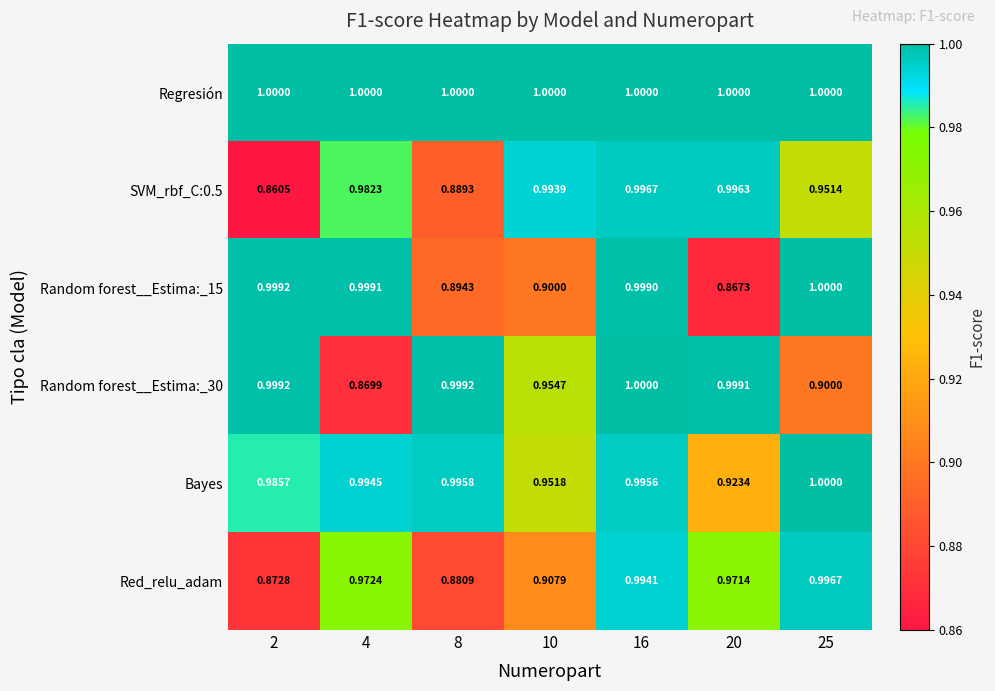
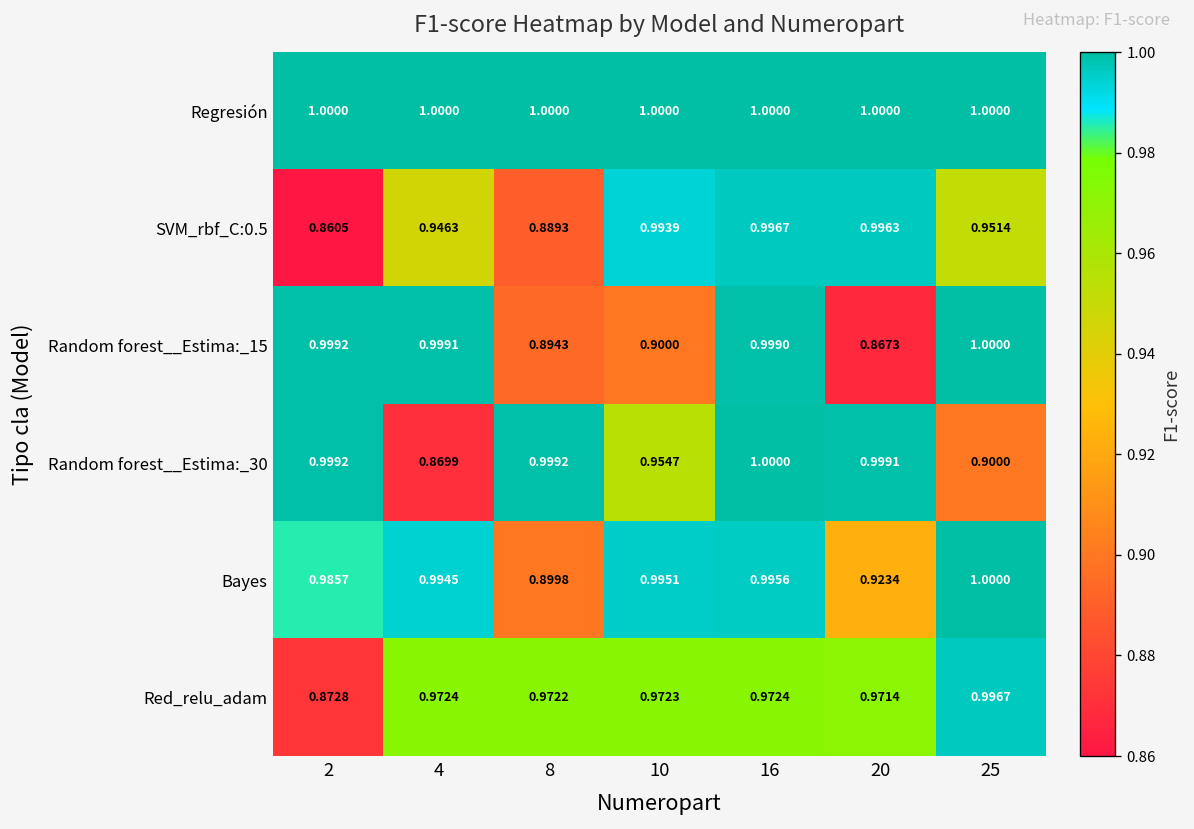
SVM_rbf_C:0.5, 4: 0.9823 -> 0.9463
Bayes, 8: 0.9958 -> 0.8998
Bayes, 10: 0.9518 -> 0.9951
Red_relu_adam, 8: 0.8809 -> 0.9722
Red_relu_adam, 10: 0.9079 -> 0.9723
Red_relu_adam, 16: 0.9941 -> 0.9724
